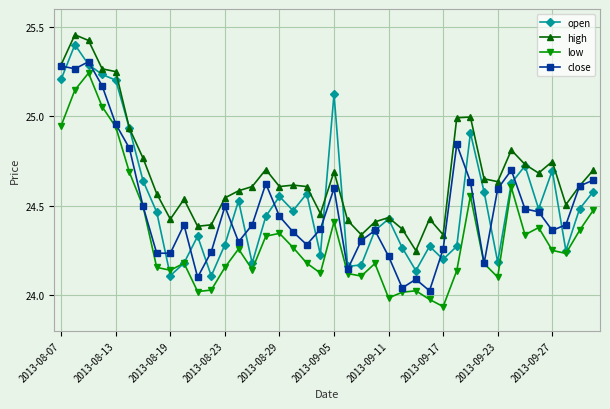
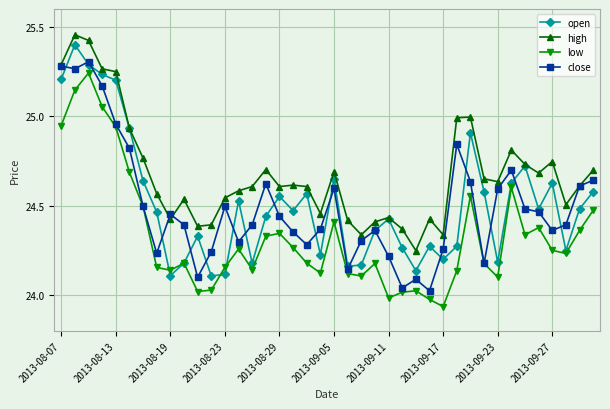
close, 2013-08-19: 24.23 -> 24.45
open, 2013-08-23: 24.28 -> 24.12
open, 2013-09-05: 25.13 -> 24.65
open, 2013-09-27: 24.70 -> 24.63
